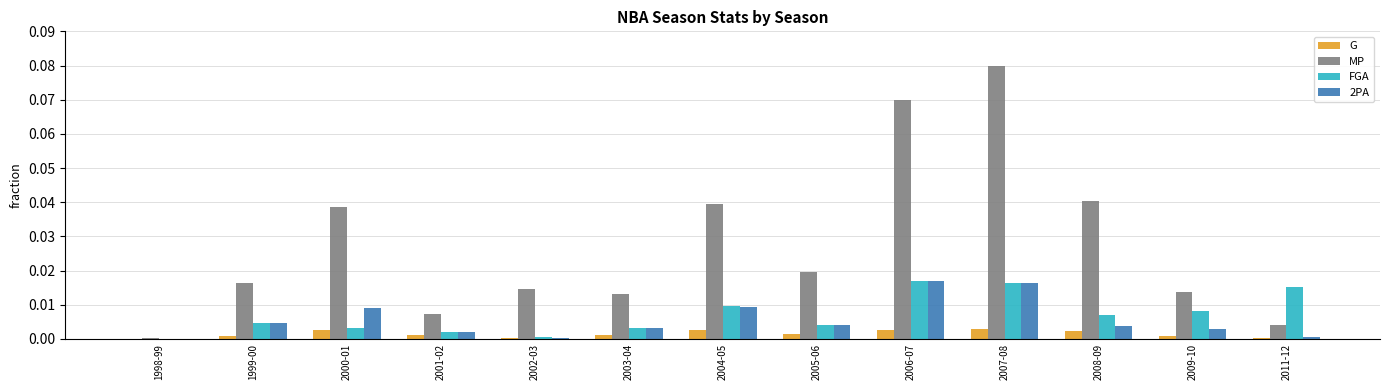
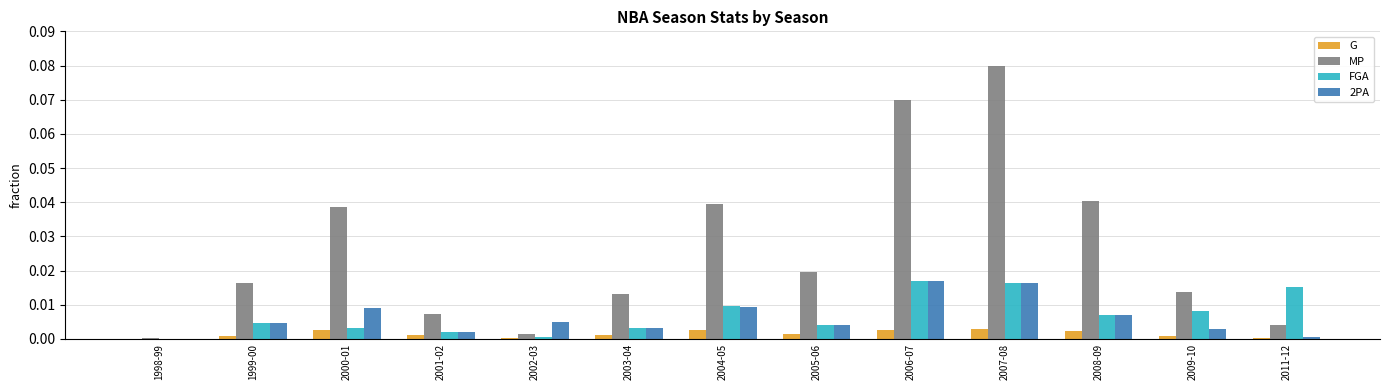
MP, 2002-03: 0.015 -> 0.001
2PA, 2002-03: 0.000 -> 0.005
2PA, 2008-09: 0.004 -> 0.007
